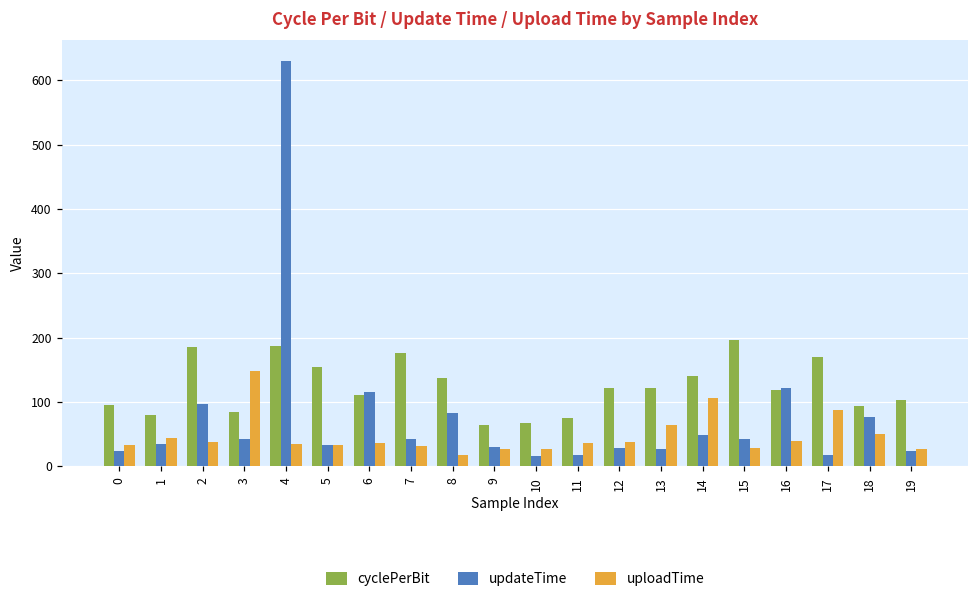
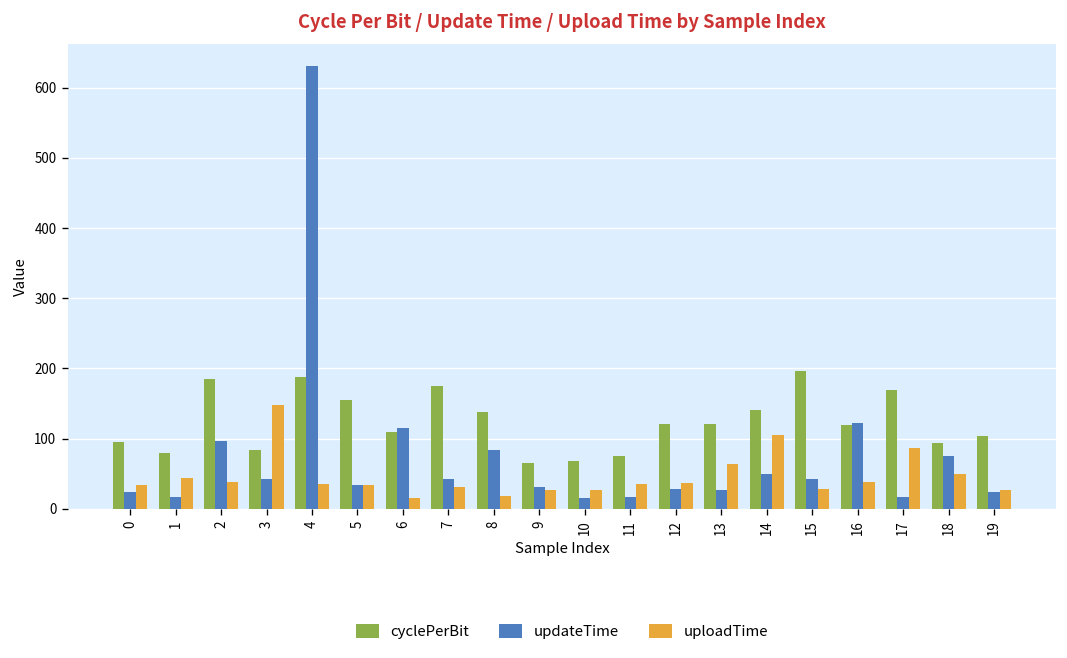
updateTime, 1: 30 -> 20
uploadTime, 6: 40 -> 10
